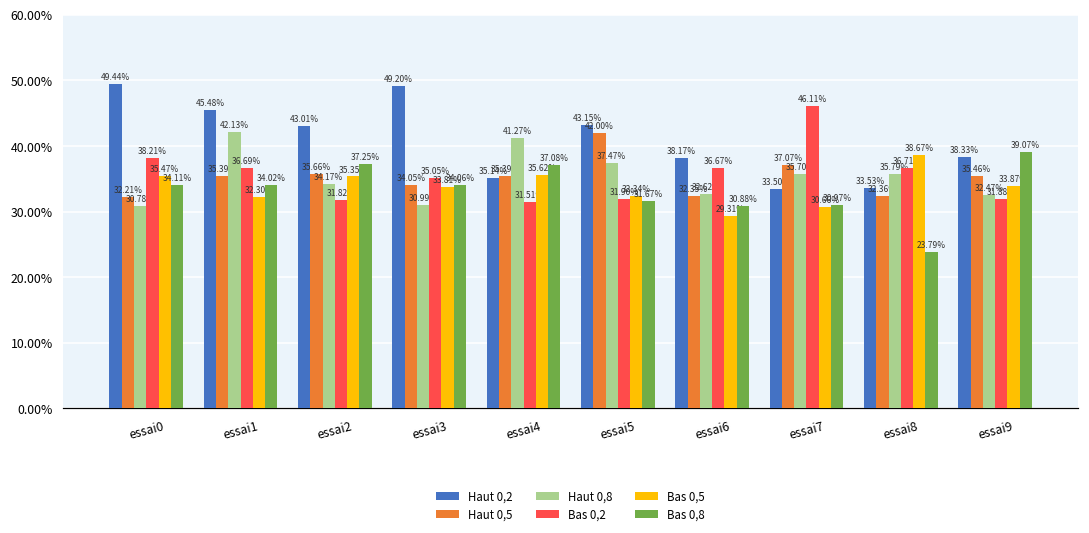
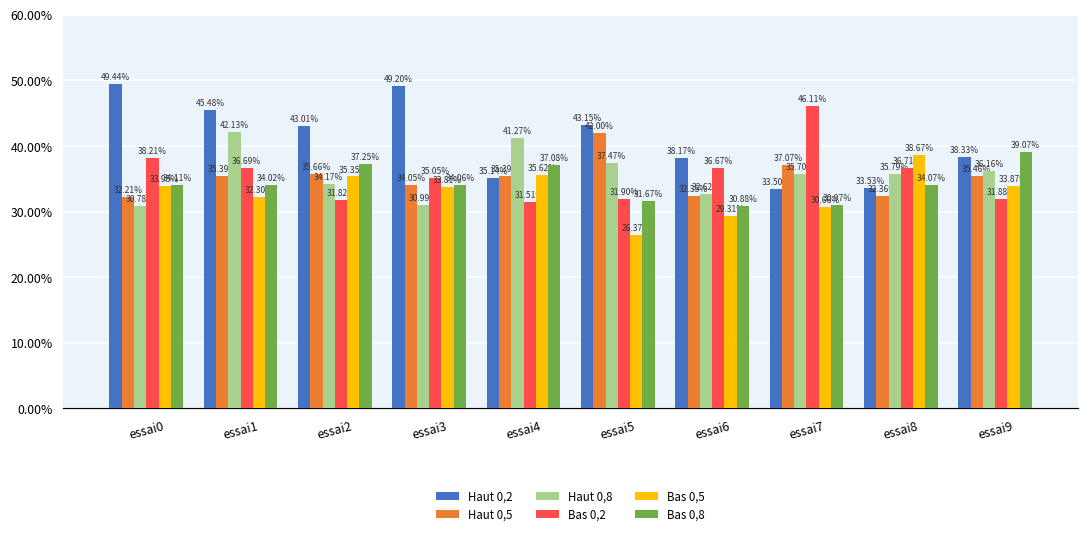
Bas 0,5, essai0: 35.47% -> 33.95%
Bas 0,5, essai5: 32.34% -> 26.37%
Bas 0,8, essai8: 23.79% -> 34.07%
Haut 0,8, essai9: 32.47% -> 36.16%
